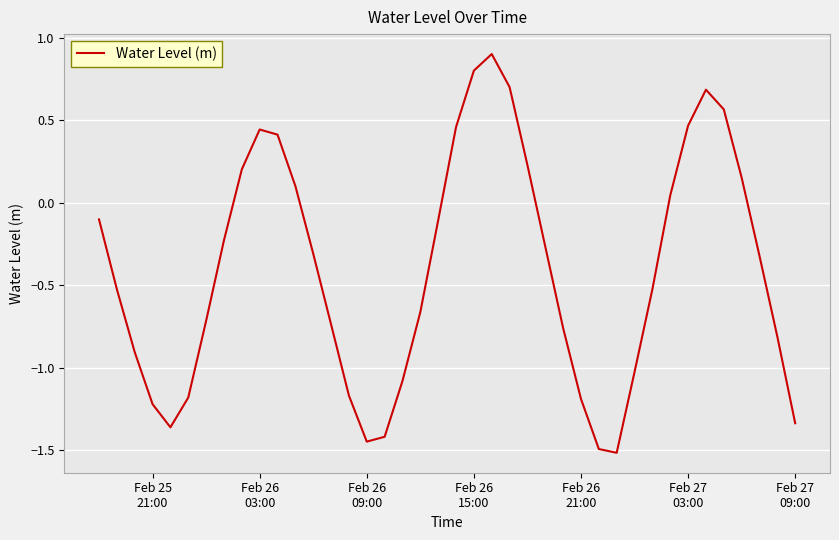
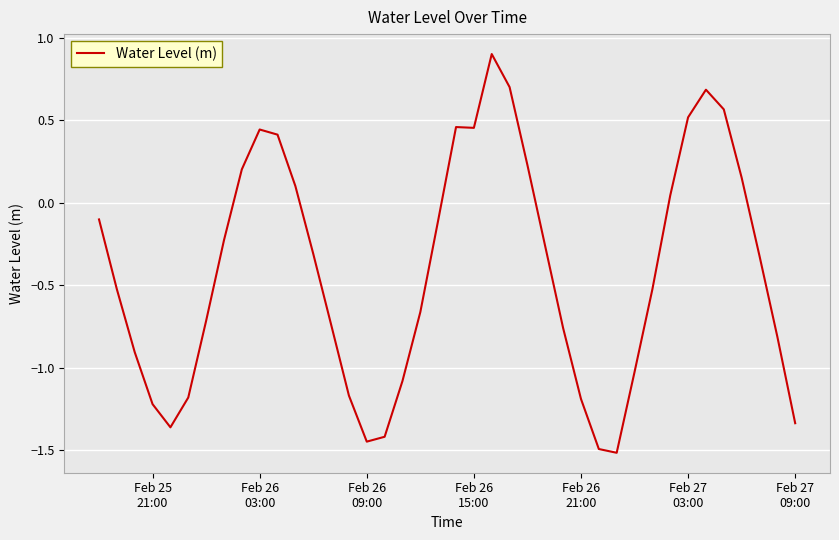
Feb 26 15:00: 0.80 -> 0.45
Feb 27 03:00: 0.47 -> 0.52
